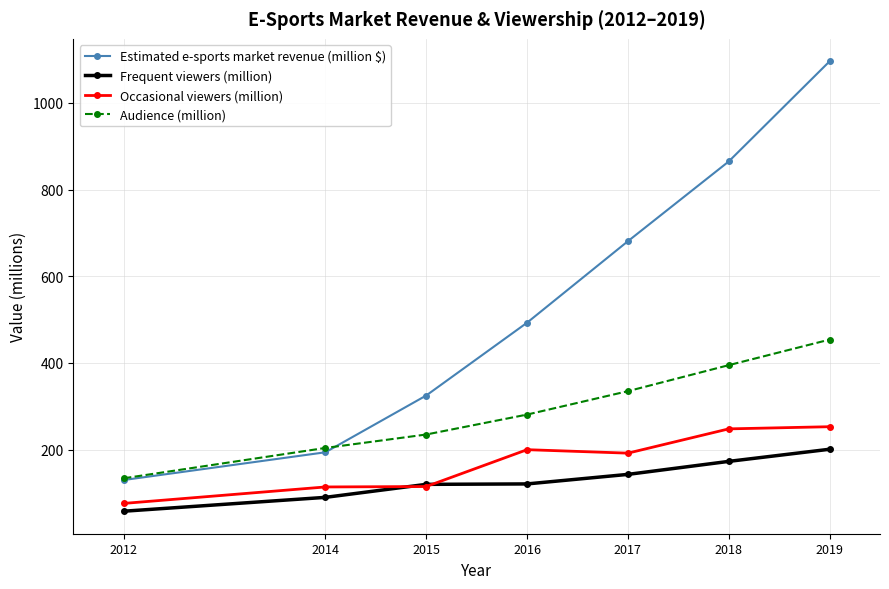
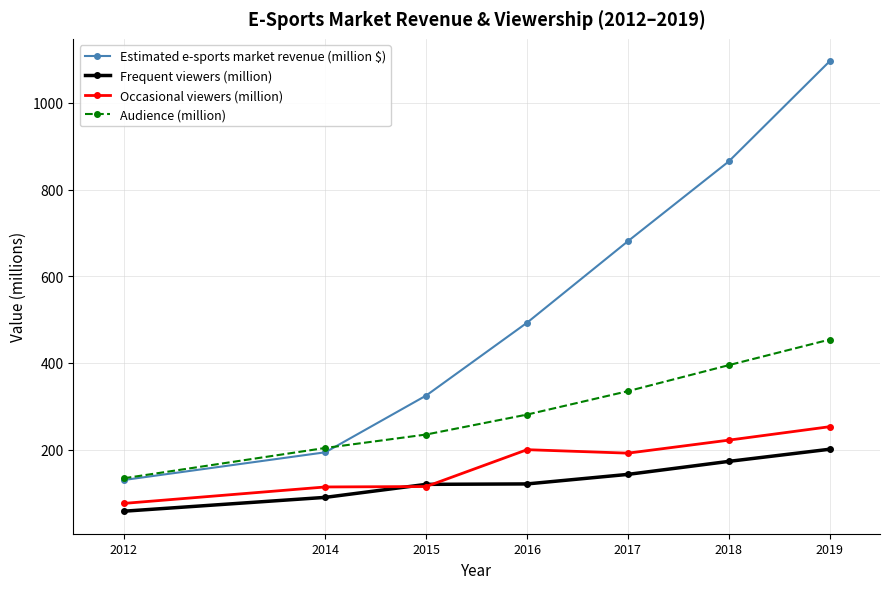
Occasional viewers (million), 2018: 250 -> 220
